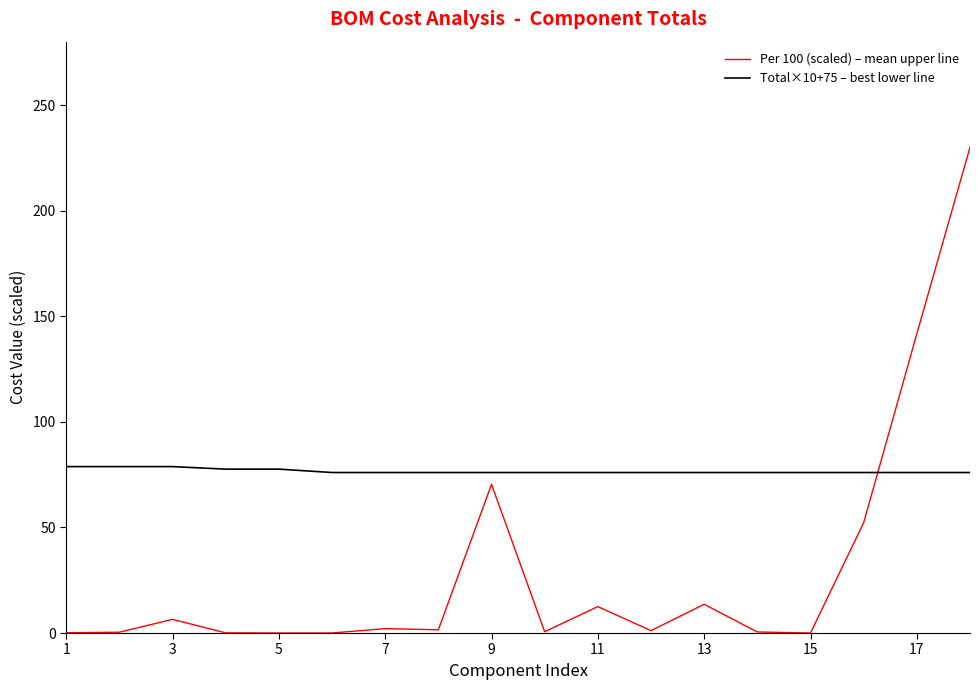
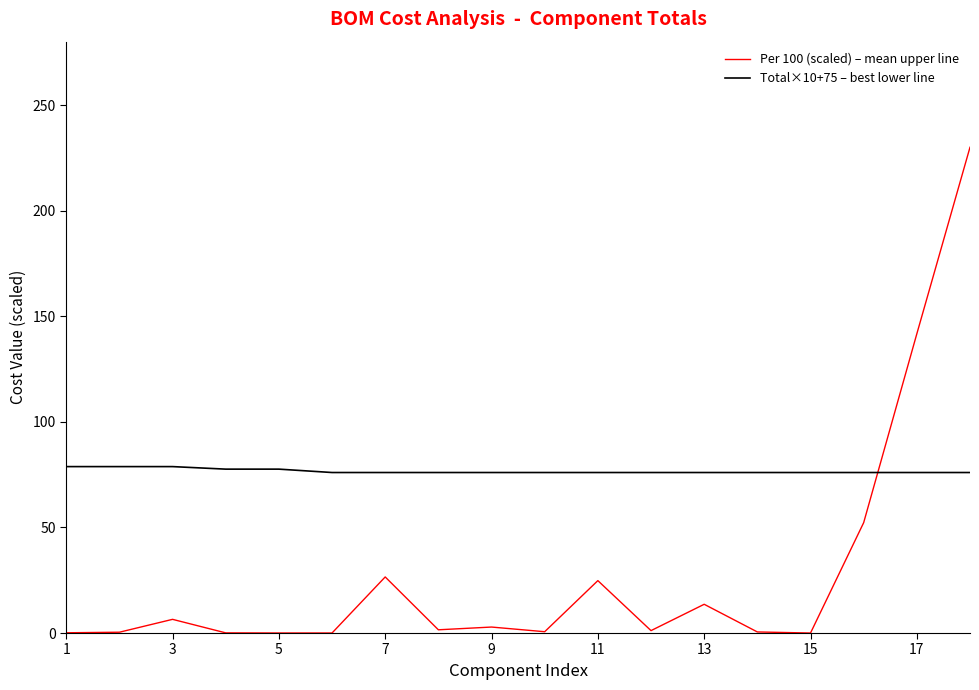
Per 100 (scaled) – mean upper line, 7: 2 -> 27
Per 100 (scaled) – mean upper line, 9: 70 -> 3
Per 100 (scaled) – mean upper line, 11: 13 -> 25
